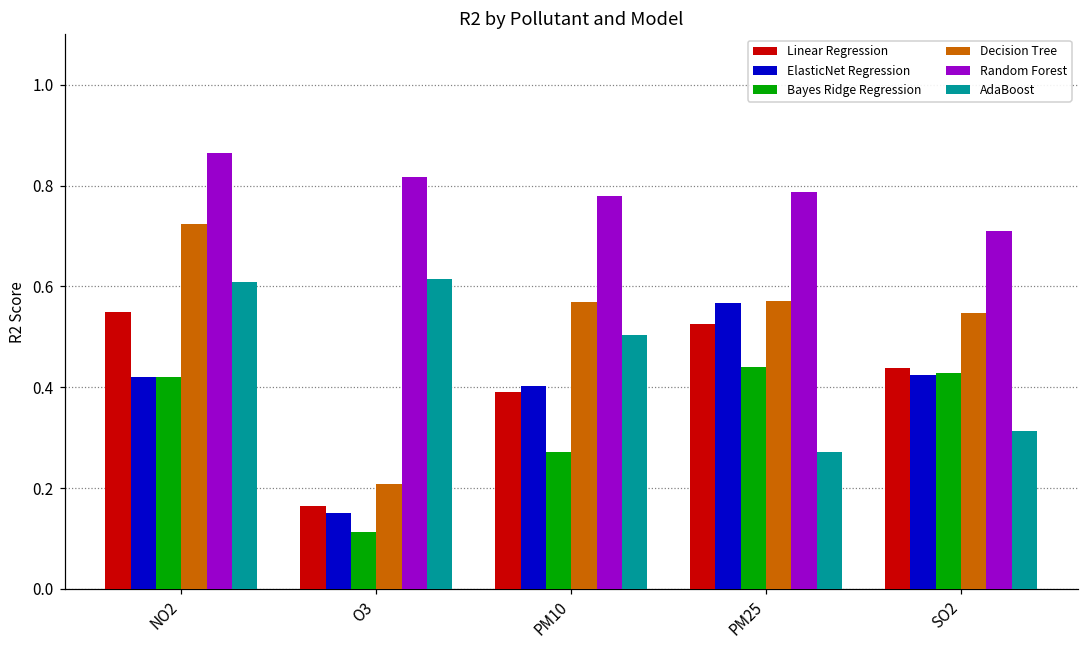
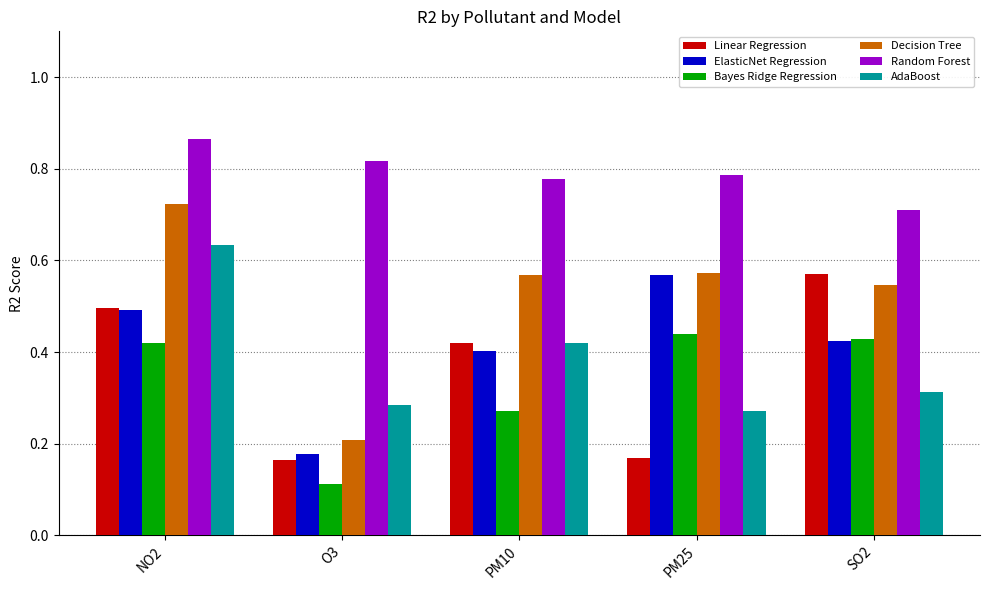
Linear Regression, NO2: 0.55 -> 0.50
ElasticNet Regression, NO2: 0.42 -> 0.49
AdaBoost, NO2: 0.61 -> 0.63
ElasticNet Regression, O3: 0.15 -> 0.18
AdaBoost, O3: 0.62 -> 0.28
Linear Regression, PM10: 0.39 -> 0.42
AdaBoost, PM10: 0.50 -> 0.42
Linear Regression, PM25: 0.53 -> 0.17
Linear Regression, SO2: 0.44 -> 0.57
